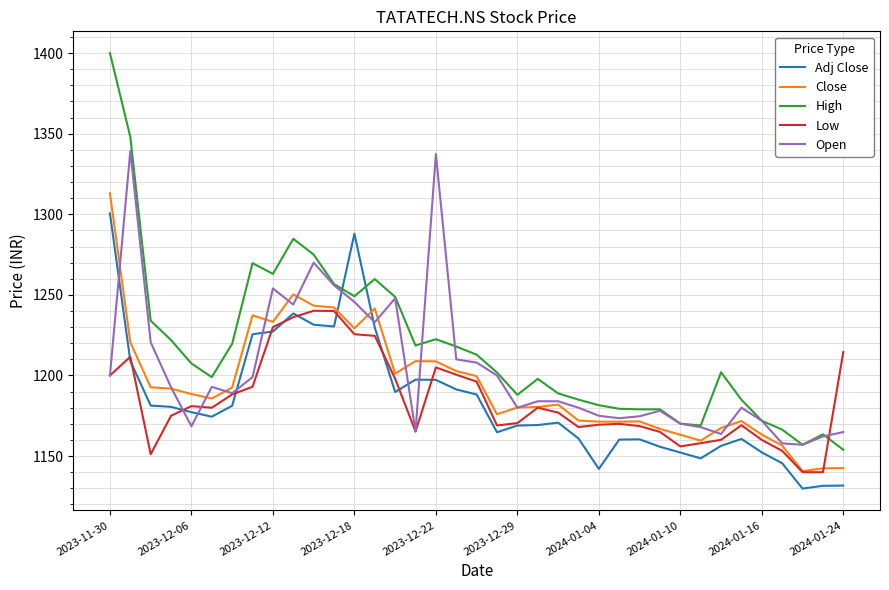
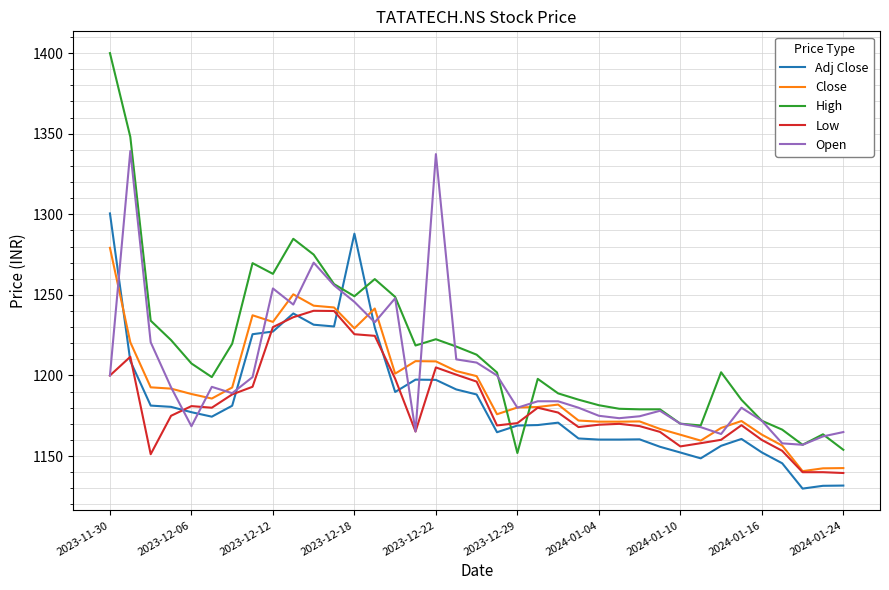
Close, 2023-11-30: 1313 -> 1279
High, 2023-12-29: 1188 -> 1152
Adj Close, 2024-01-04: 1142 -> 1160
Low, 2024-01-24: 1215 -> 1140
